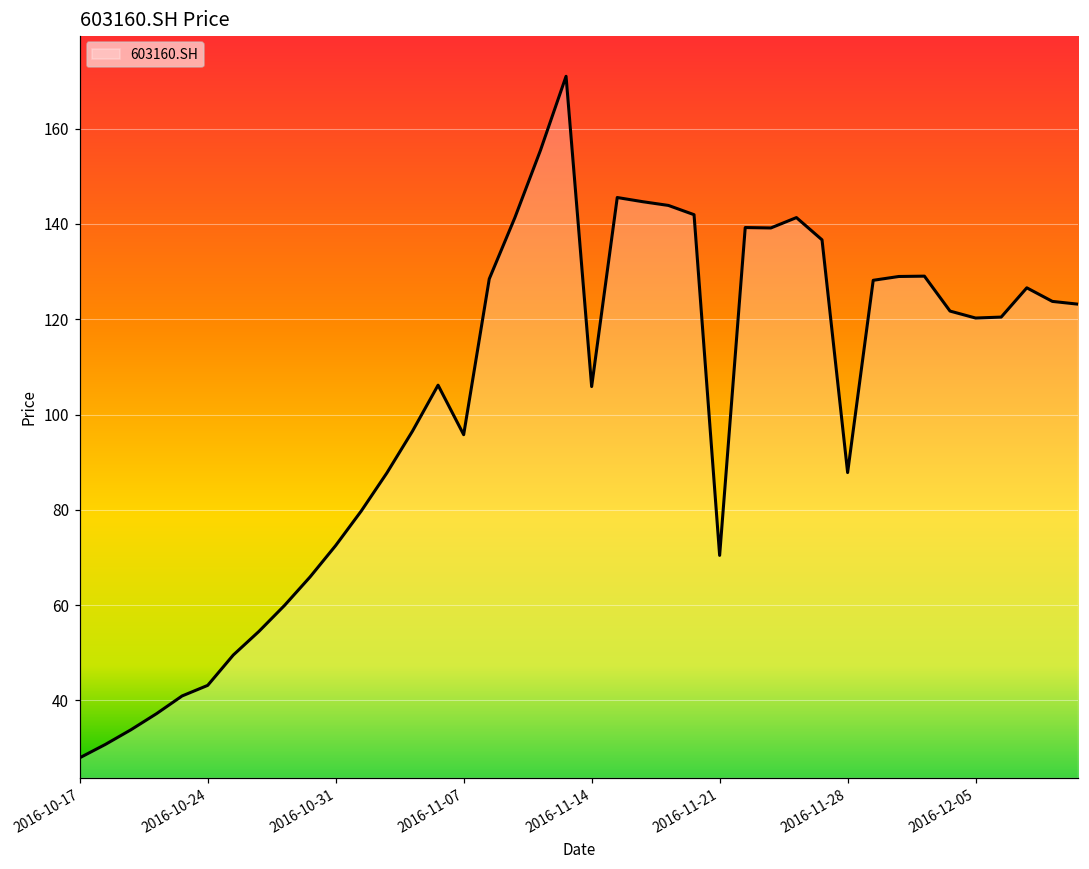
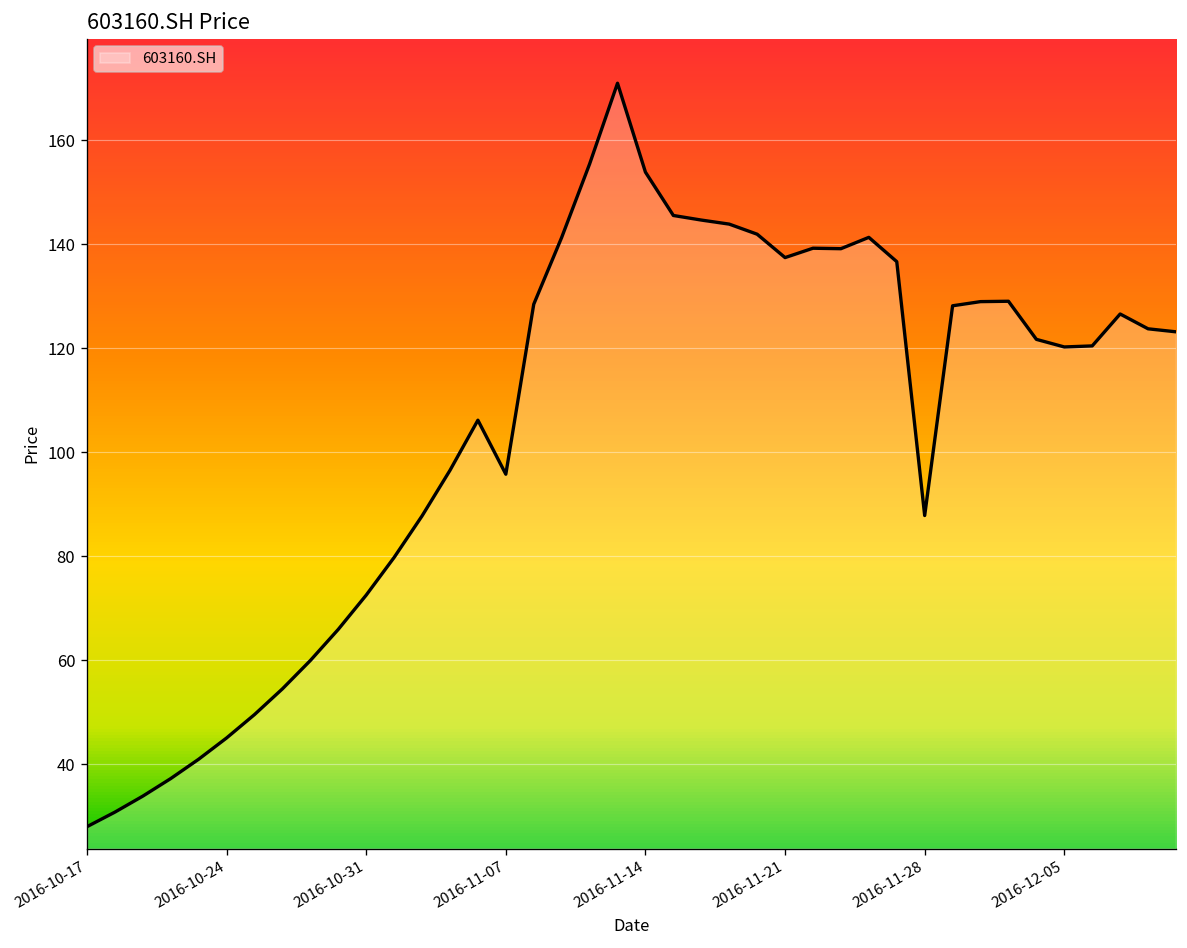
2016-10-24: 43 -> 45
2016-11-14: 106 -> 154
2016-11-21: 70 -> 137
